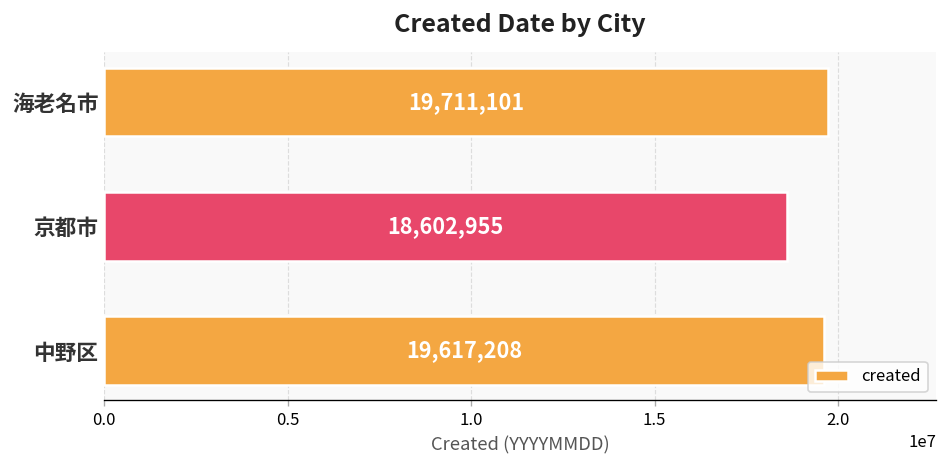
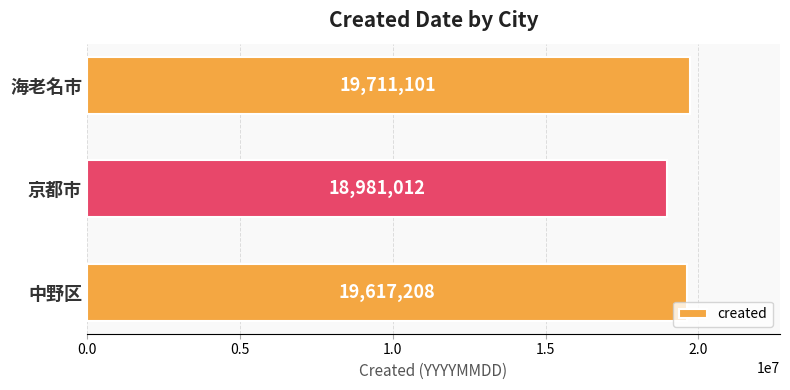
京都市: 18,602,955 -> 18,981,012
